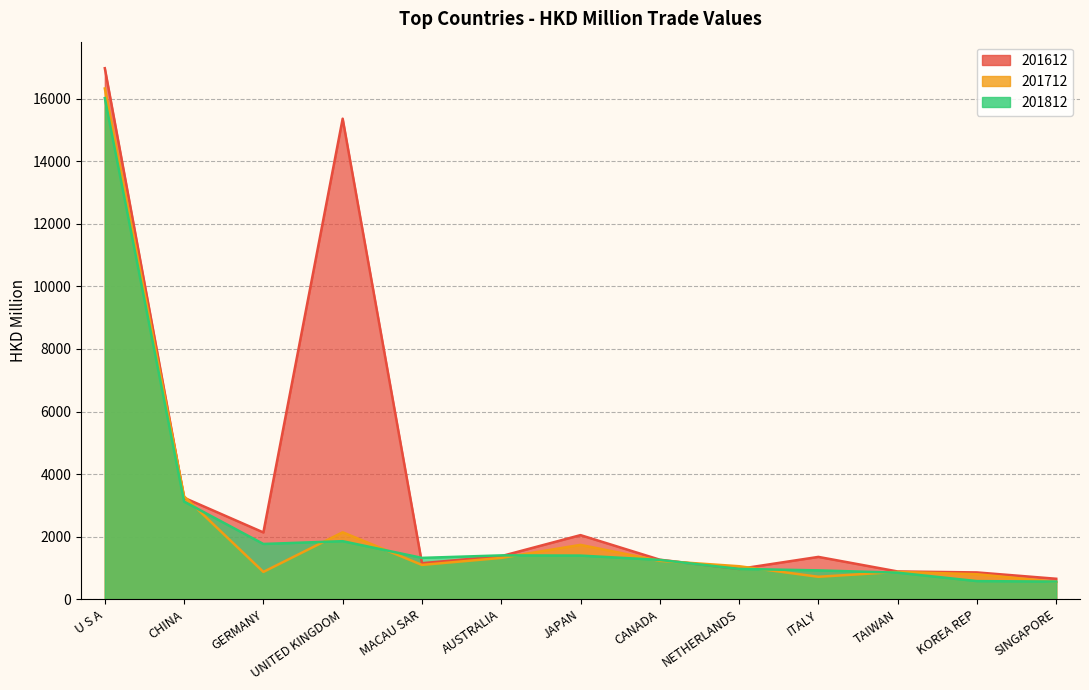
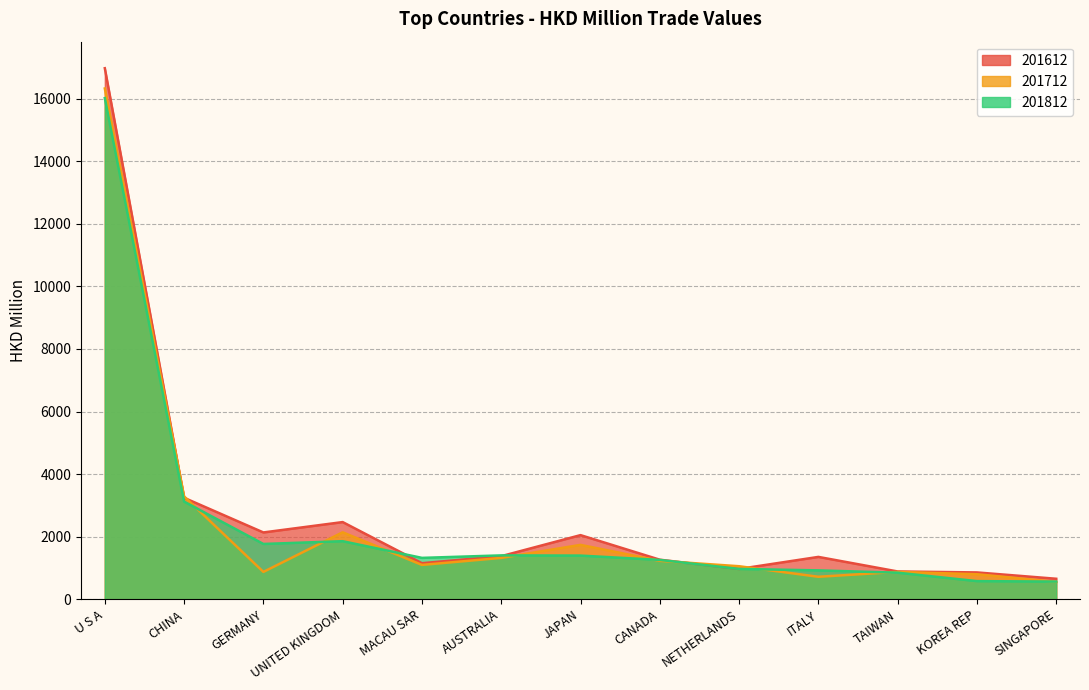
201612, UNITED KINGDOM: 15400 -> 2500
